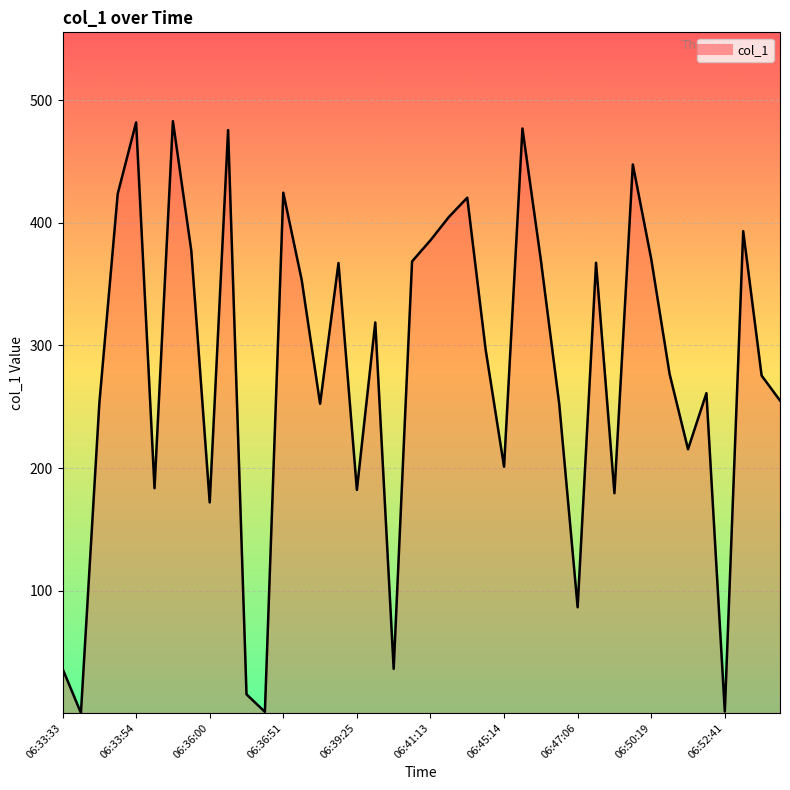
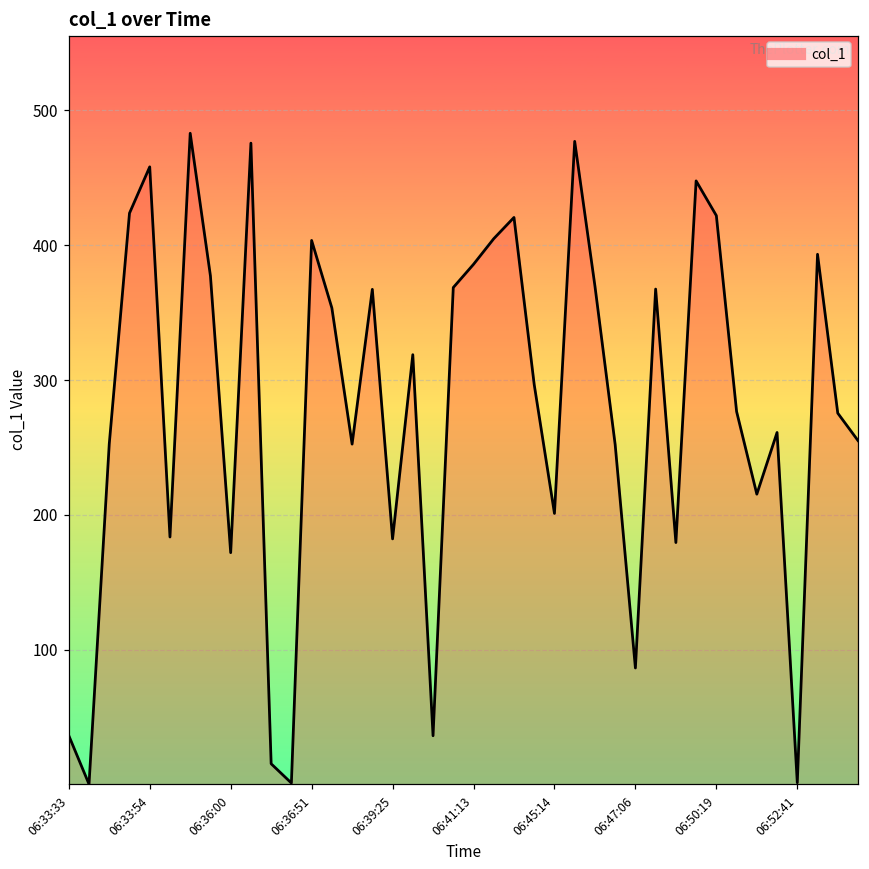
06:33:54: 482 -> 458
06:36:51: 425 -> 404
06:50:19: 371 -> 422
